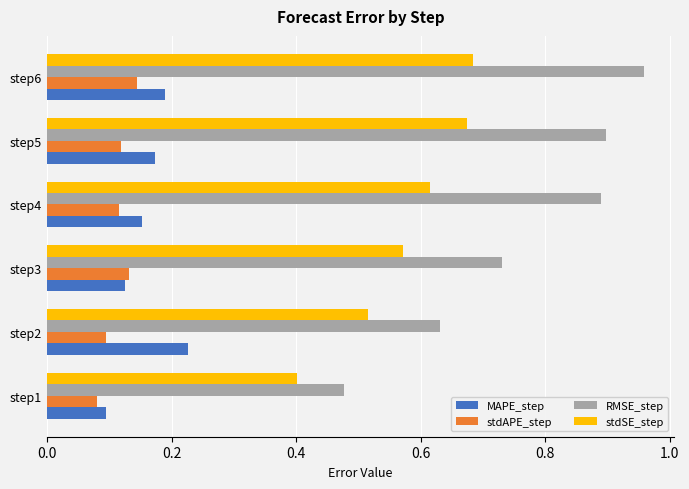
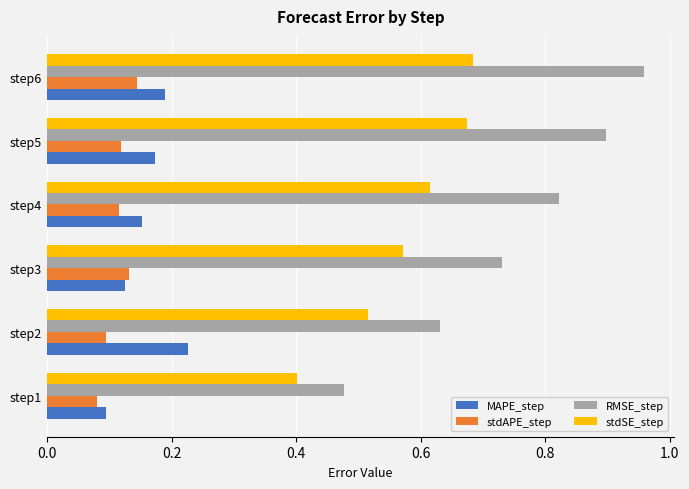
RMSE_step, step4: 0.89 -> 0.82
